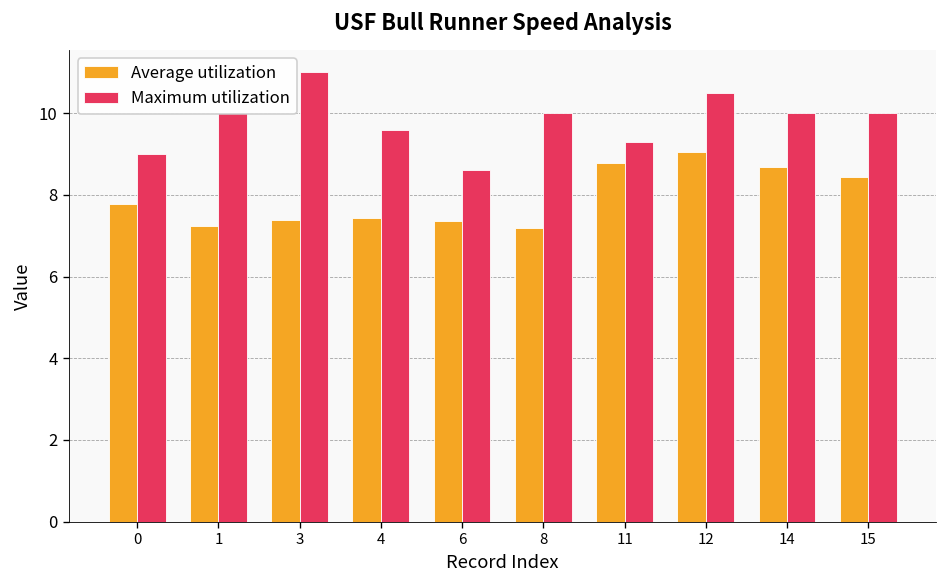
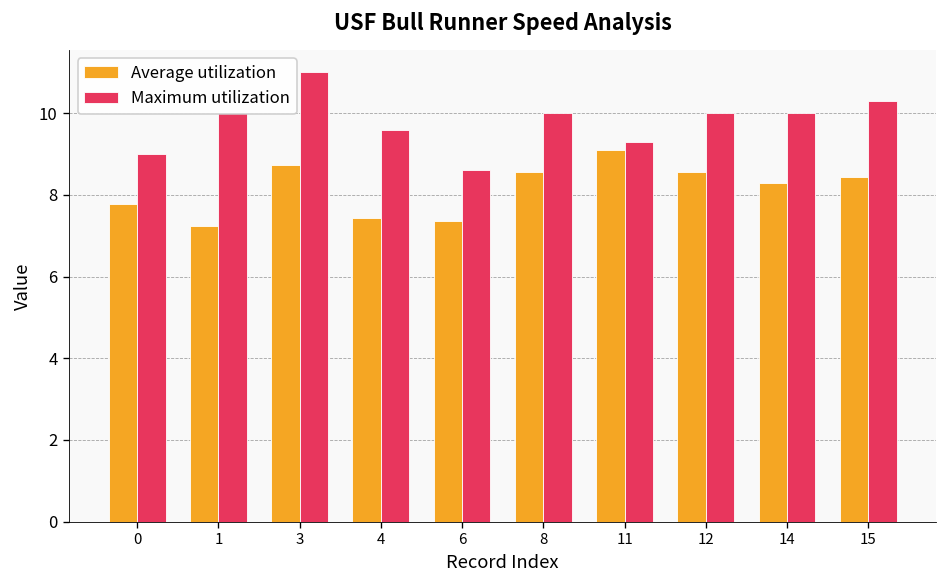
Average utilization, 3: 7.4 -> 8.7
Average utilization, 8: 7.2 -> 8.6
Average utilization, 11: 8.8 -> 9.1
Average utilization, 12: 9.0 -> 8.6
Maximum utilization, 12: 10.5 -> 10.0
Average utilization, 14: 8.7 -> 8.3
Maximum utilization, 15: 10.0 -> 10.3
